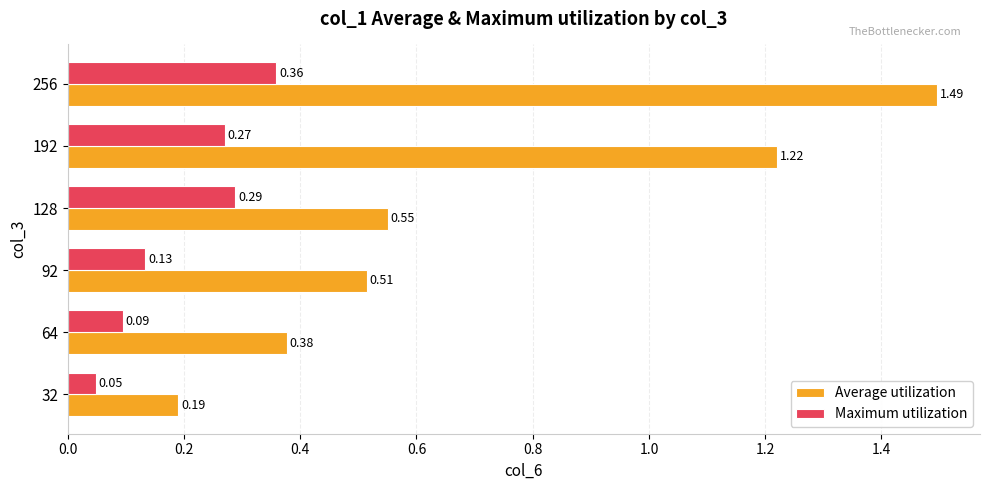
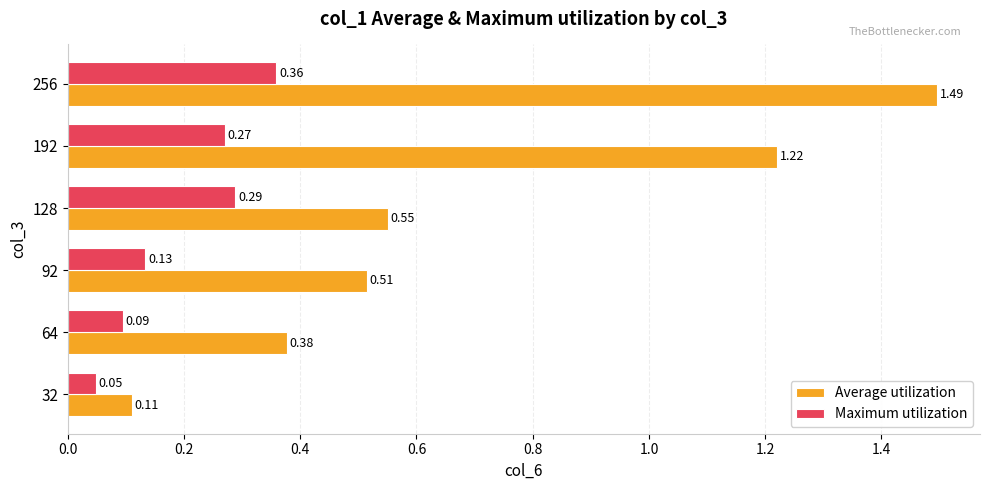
Average utilization, 32: 0.19 -> 0.11
